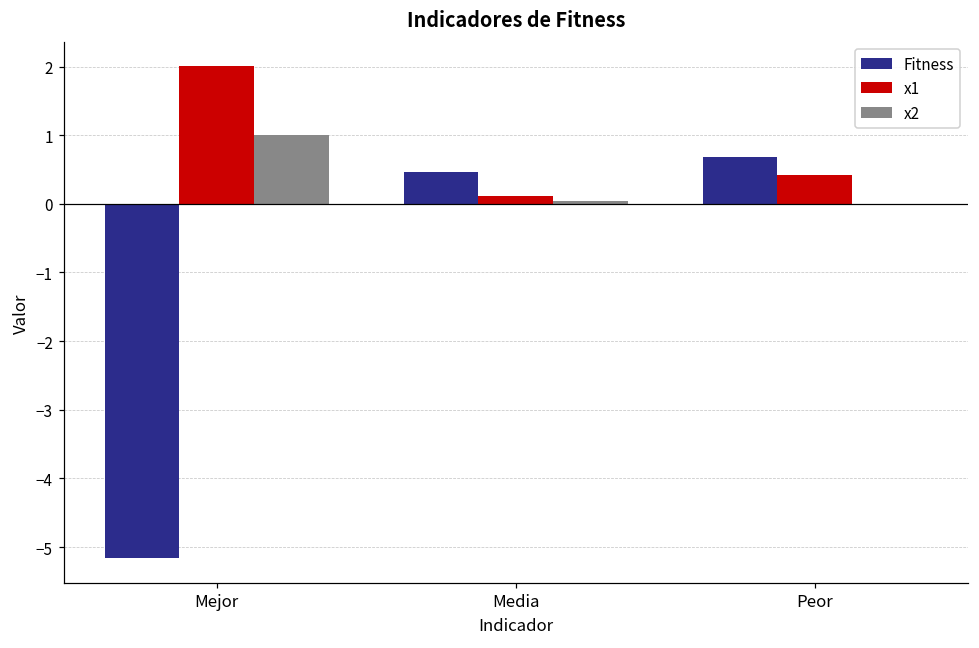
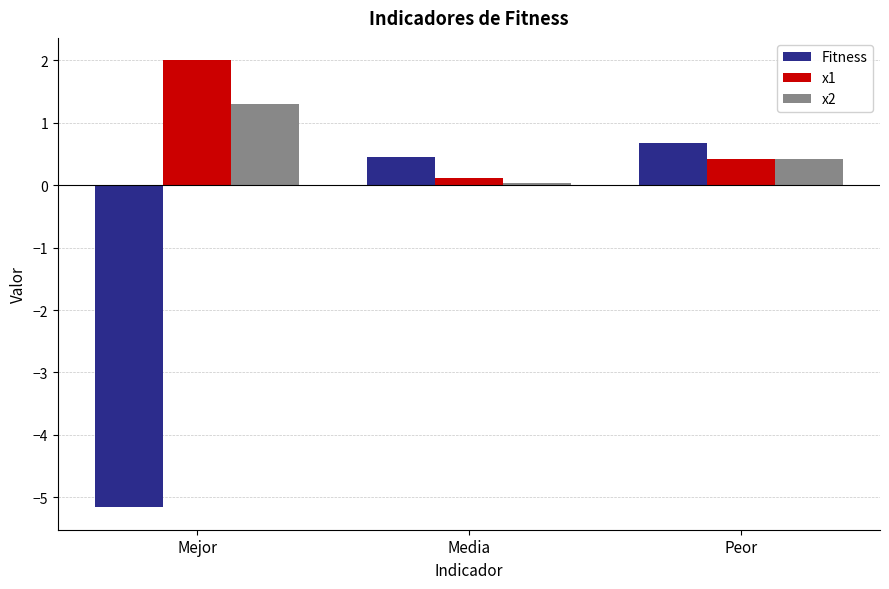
x2, Mejor: 1.0 -> 1.3
x2, Peor: 0.0 -> 0.4
